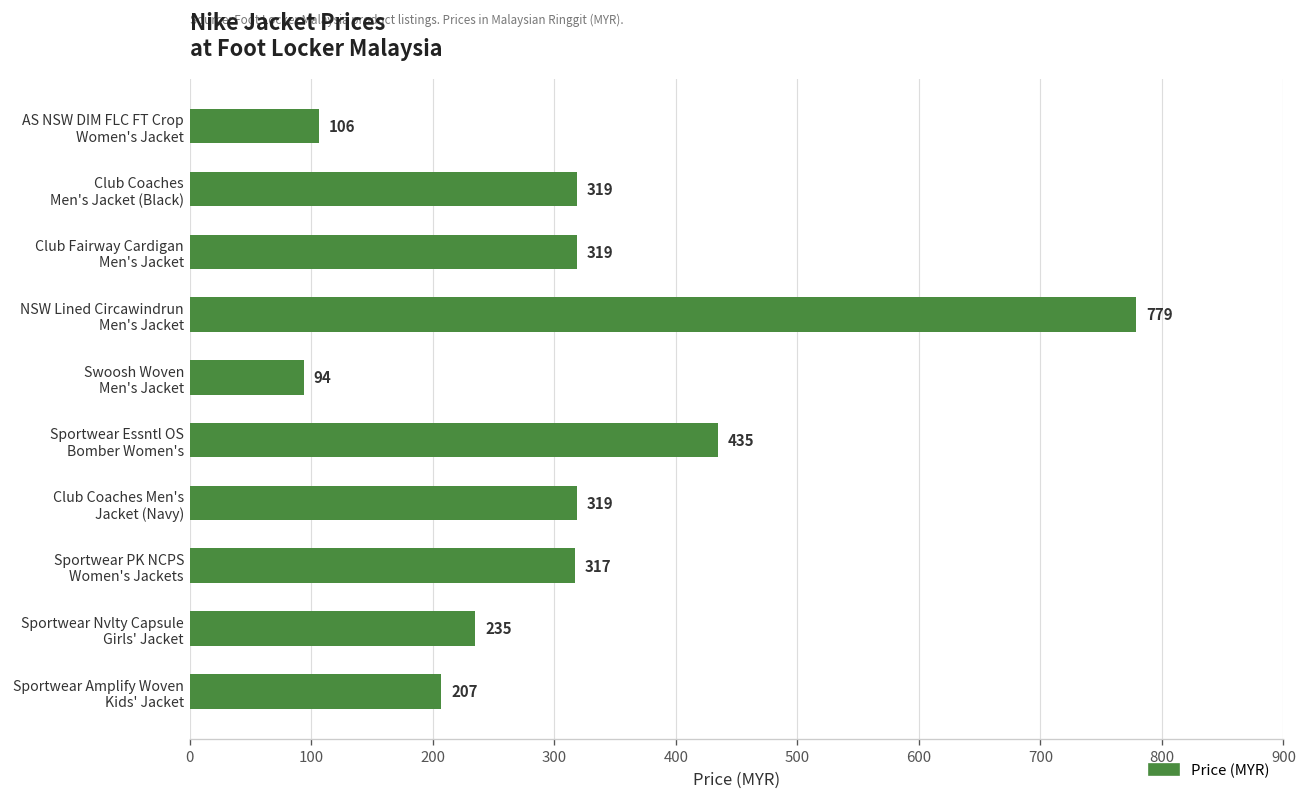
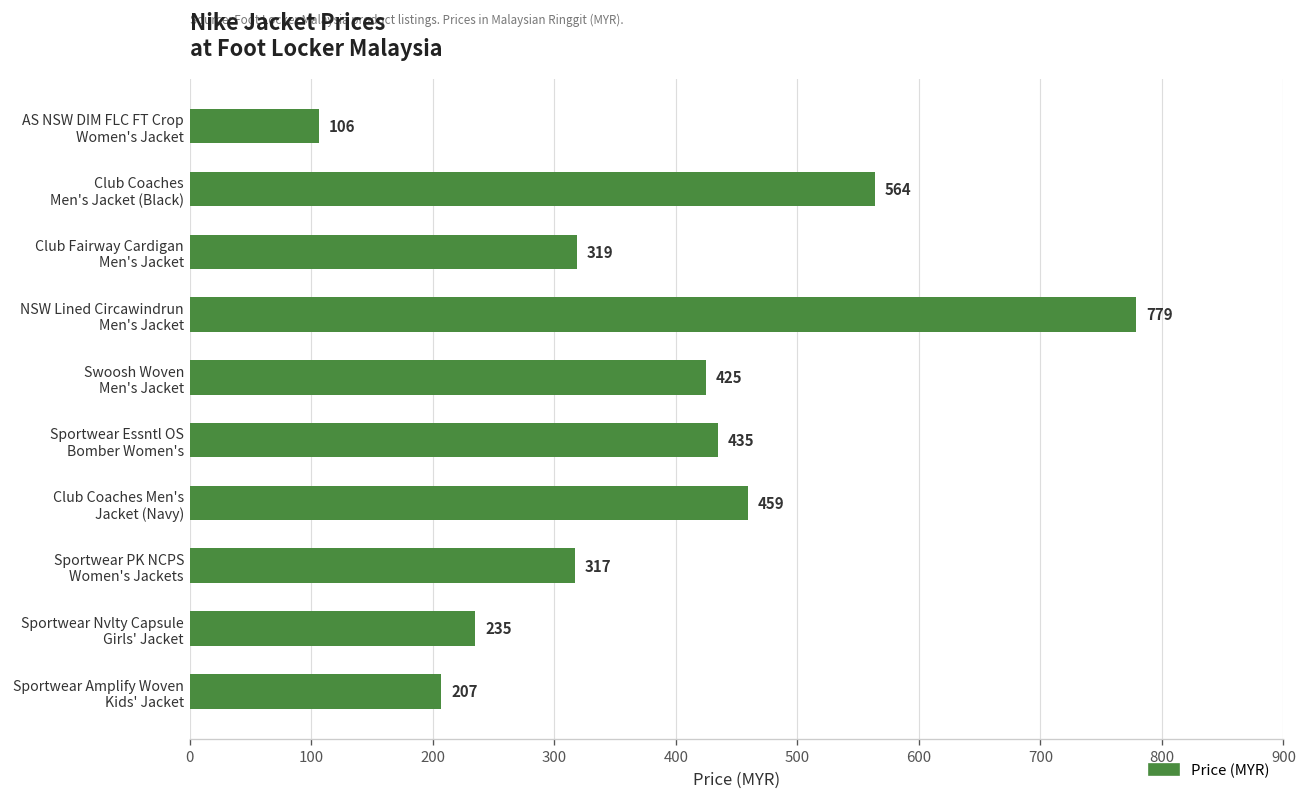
Club Coaches Men's Jacket (Black): 319 -> 564
Swoosh Woven Men's Jacket: 94 -> 425
Club Coaches Men's Jacket (Navy): 319 -> 459
